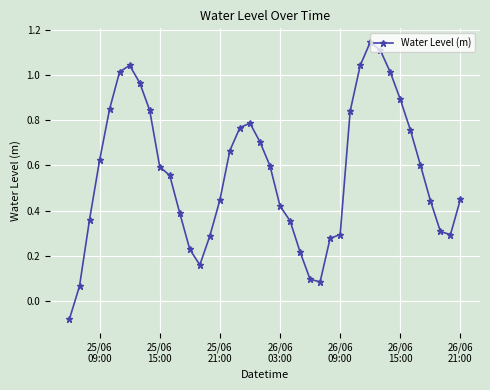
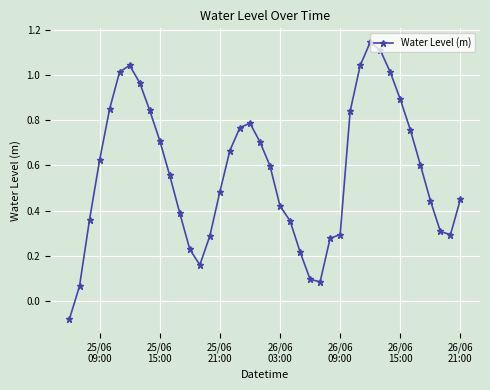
25/06 15:00: 0.59 -> 0.71
25/06 21:00: 0.45 -> 0.48
